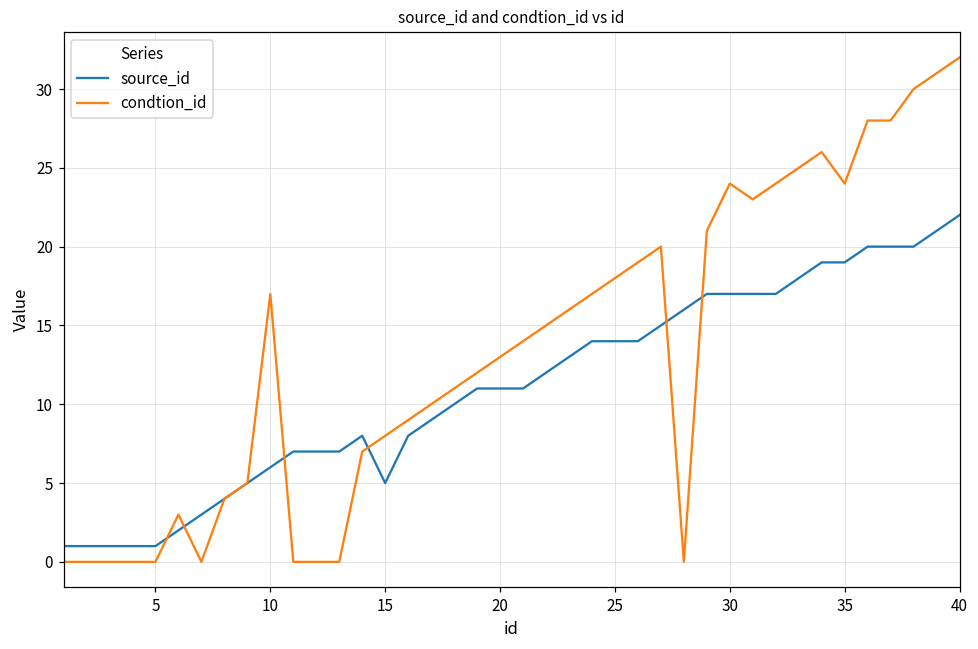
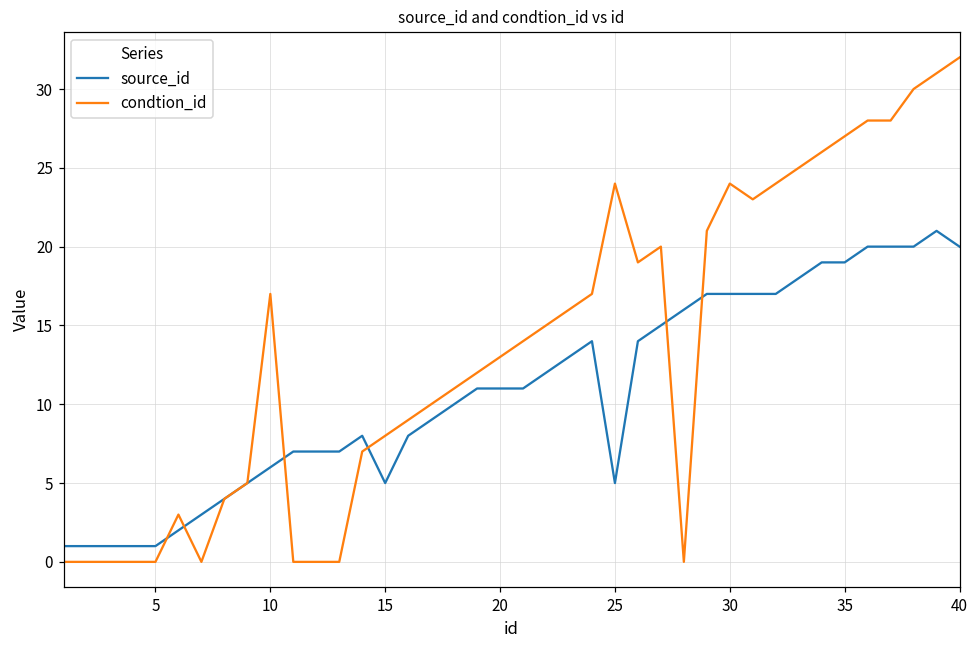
source_id, 25: 14 -> 5
condtion_id, 25: 18 -> 24
condtion_id, 35: 24 -> 27
source_id, 40: 22 -> 20
